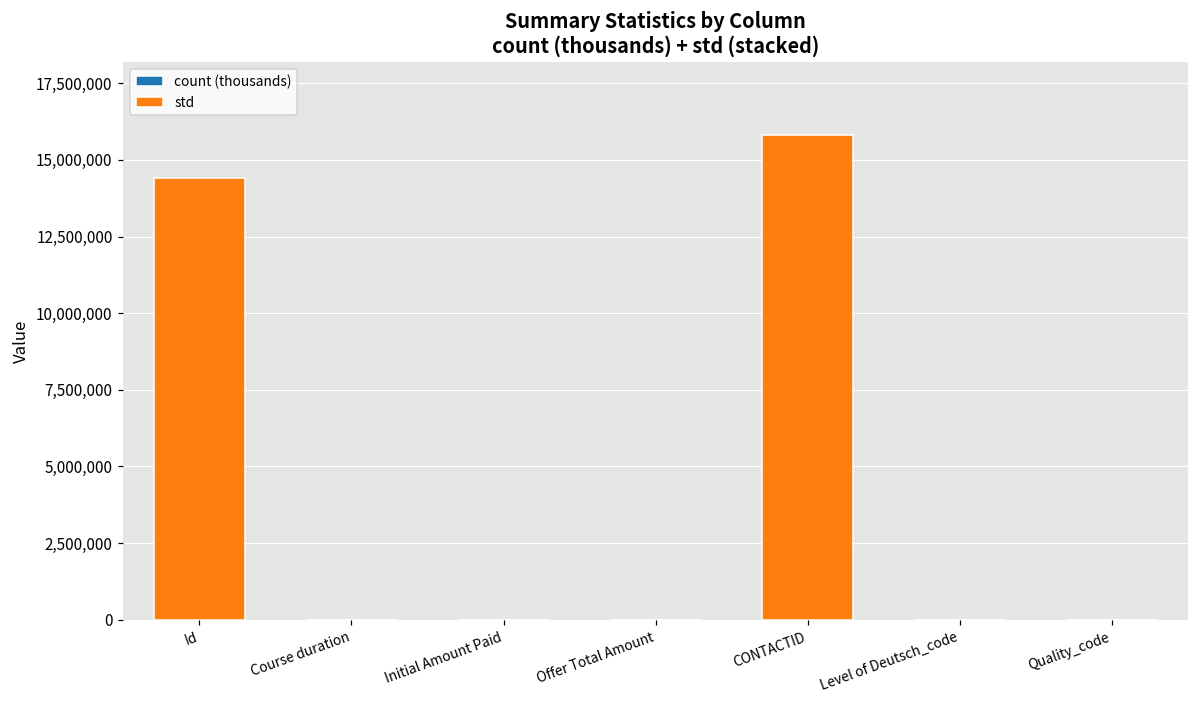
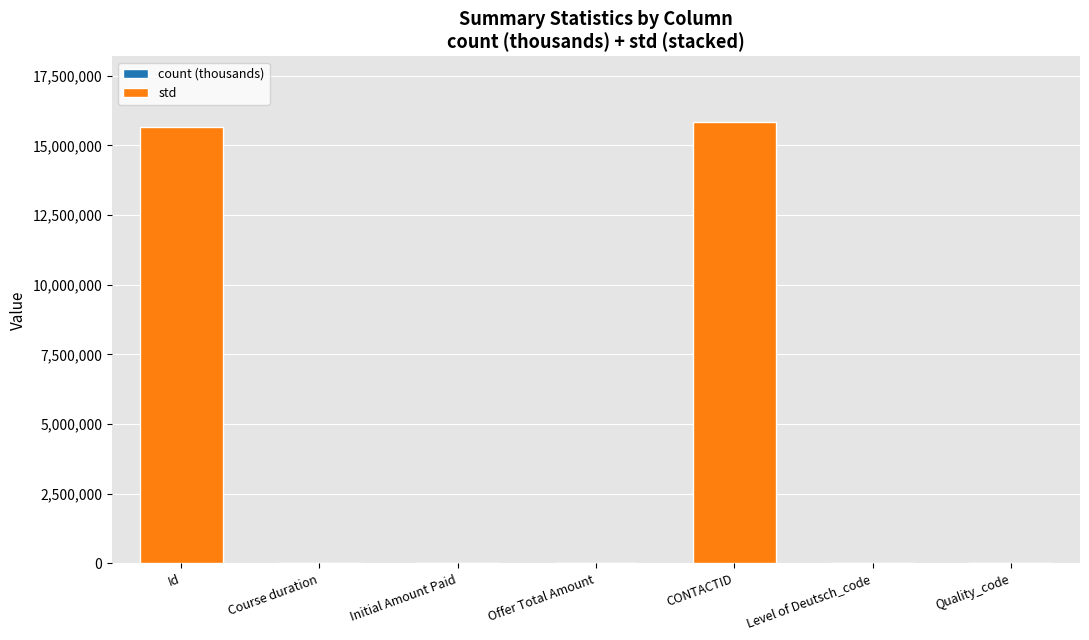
std, Id: 14,400,000 -> 15,700,000
